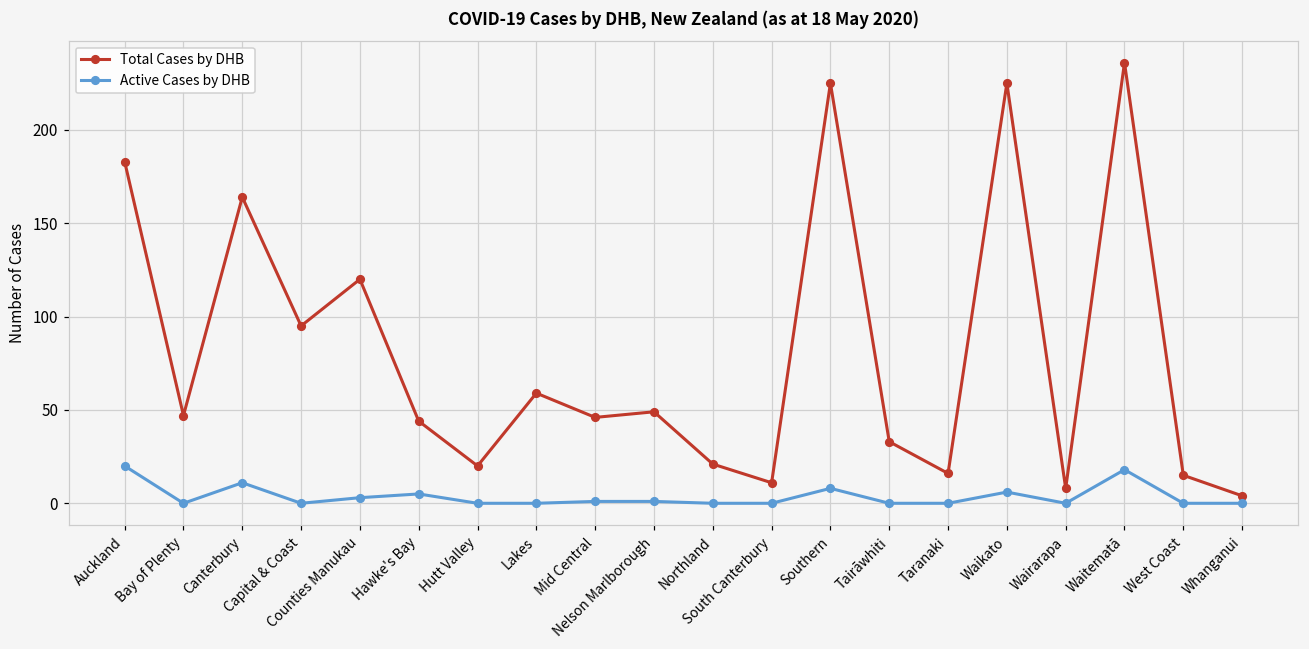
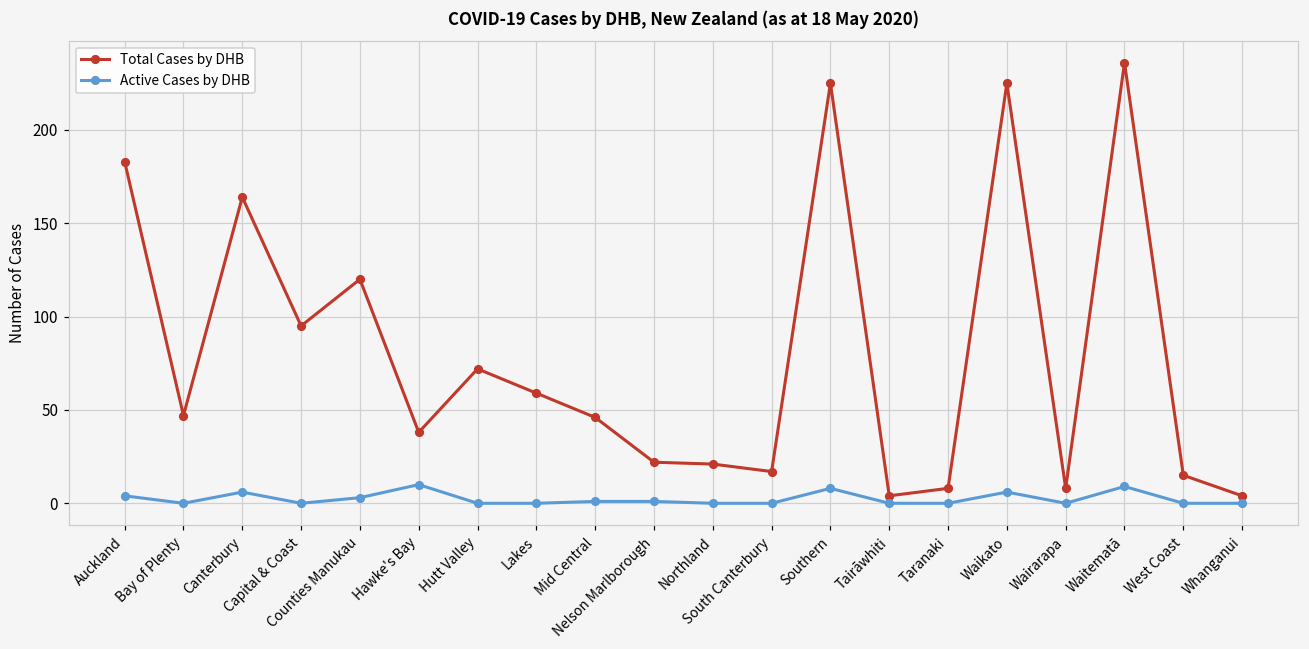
Active Cases by DHB, Auckland: 20 -> 4
Active Cases by DHB, Canterbury: 11 -> 6
Total Cases by DHB, Hawke's Bay: 44 -> 38
Active Cases by DHB, Hawke's Bay: 5 -> 10
Total Cases by DHB, Hutt Valley: 20 -> 72
Total Cases by DHB, Nelson Marlborough: 49 -> 22
Total Cases by DHB, South Canterbury: 11 -> 17
Total Cases by DHB, Tairāwhiti: 33 -> 4
Total Cases by DHB, Taranaki: 16 -> 8
Active Cases by DHB, Waitematā: 18 -> 9
